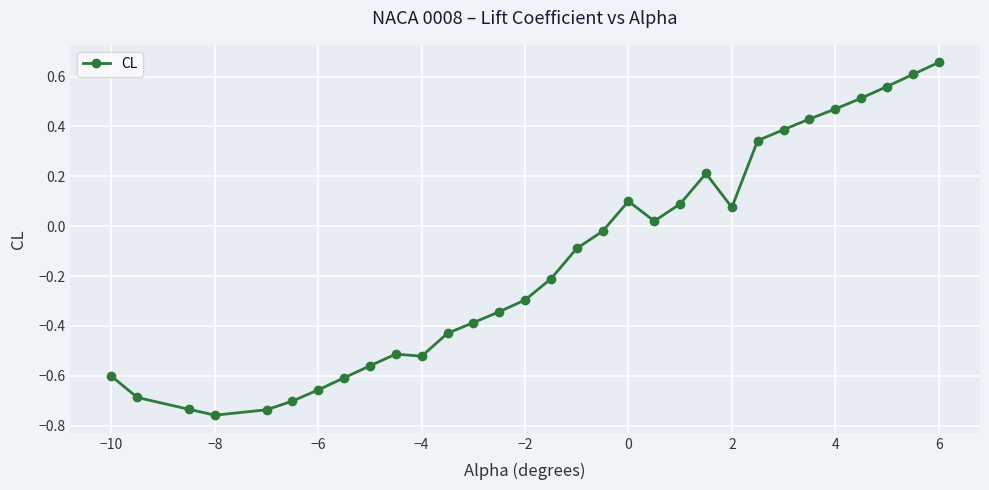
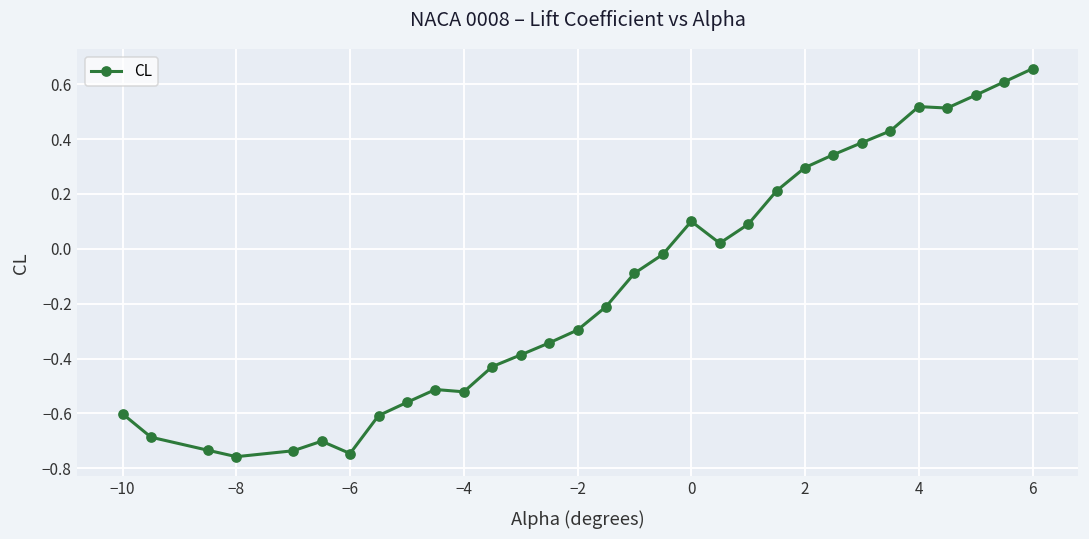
−6: -0.66 -> -0.75
2: 0.08 -> 0.30
4: 0.47 -> 0.52
